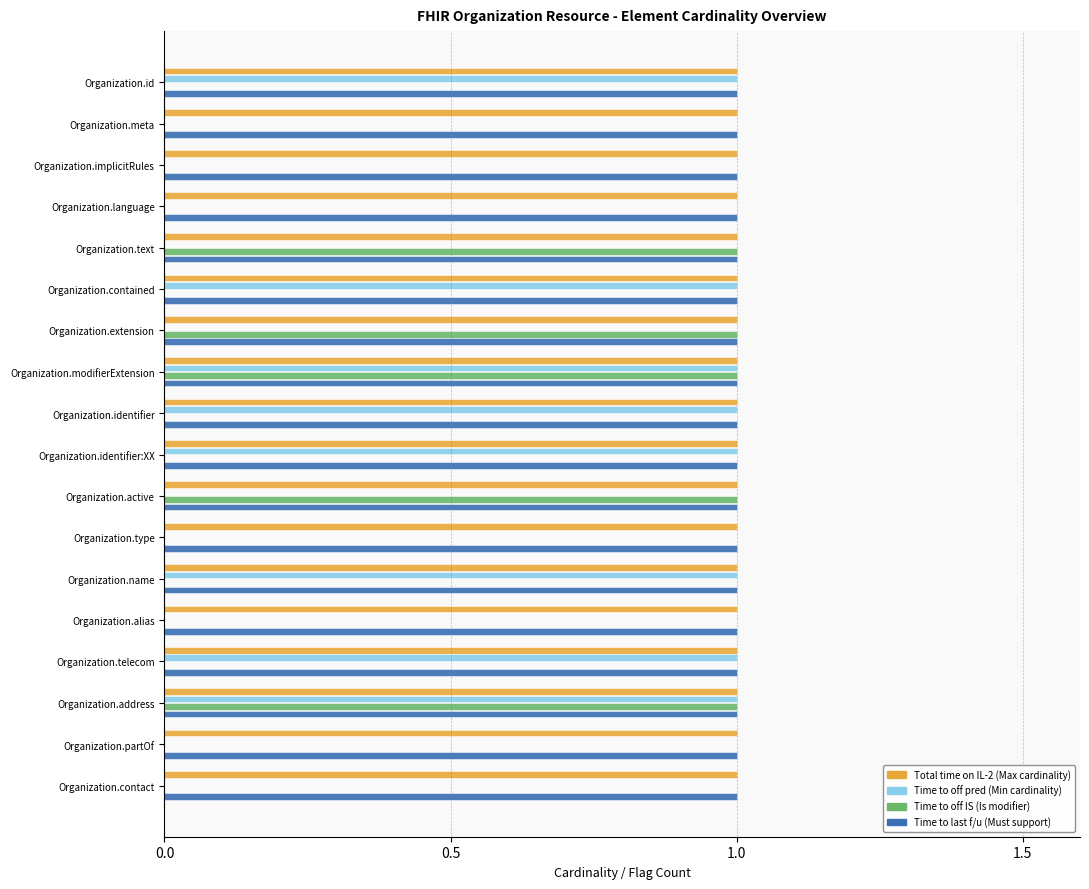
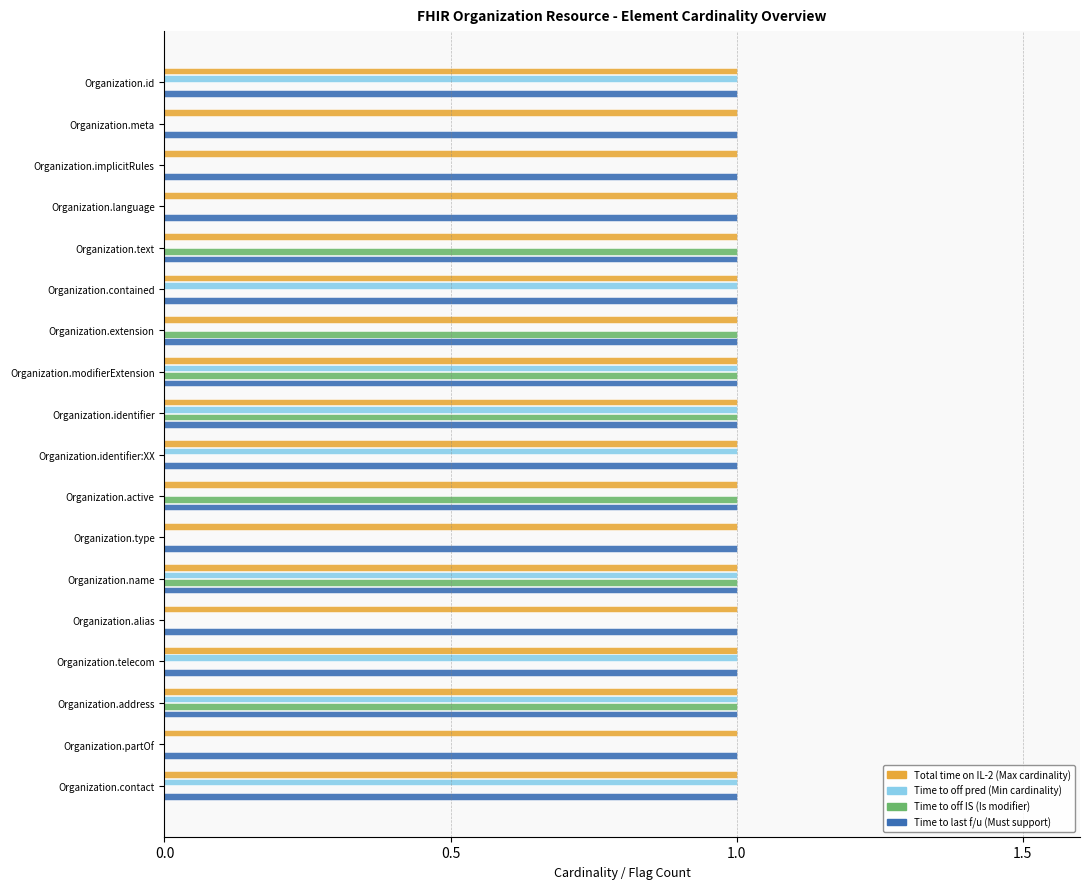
Time to off IS (Is modifier), Organization.identifier: 0 -> 1
Time to off IS (Is modifier), Organization.name: 0 -> 1
Time to off pred (Min cardinality), Organization.contact: 0 -> 1
